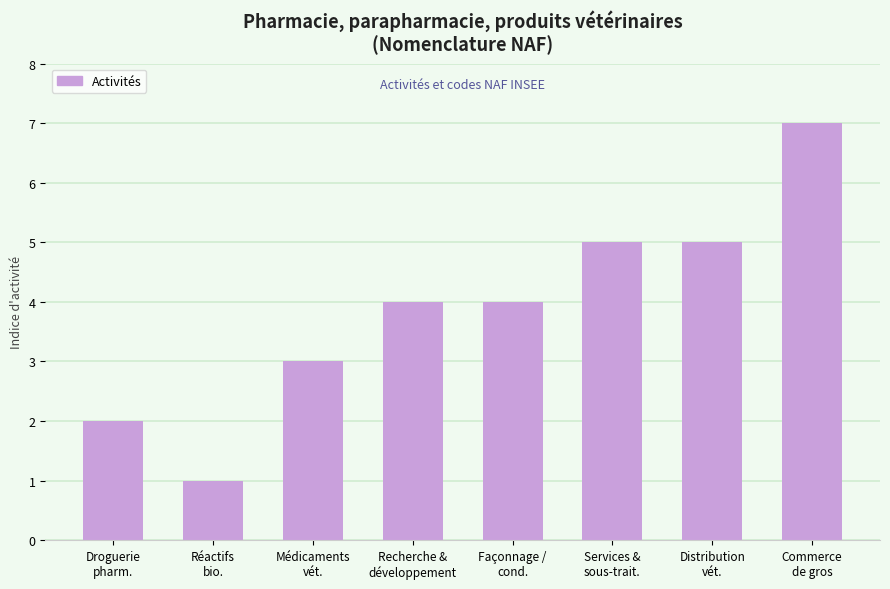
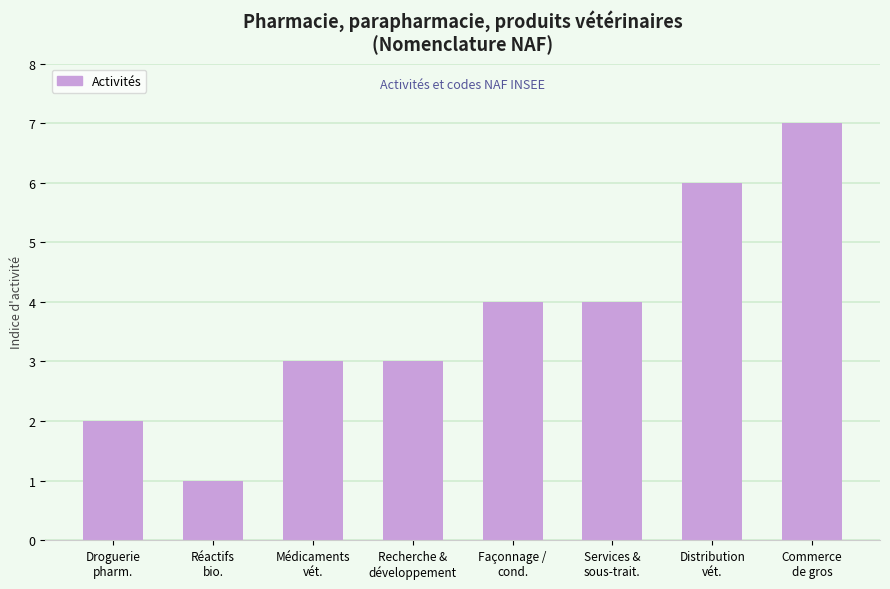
Recherche & développement: 4 -> 3
Services & sous-trait.: 5 -> 4
Distribution vét.: 5 -> 6
